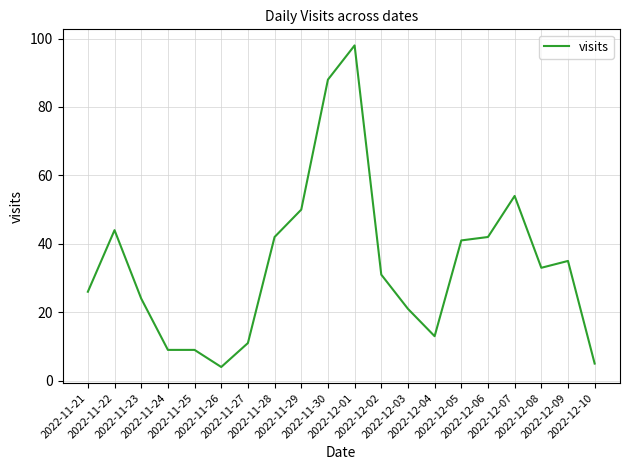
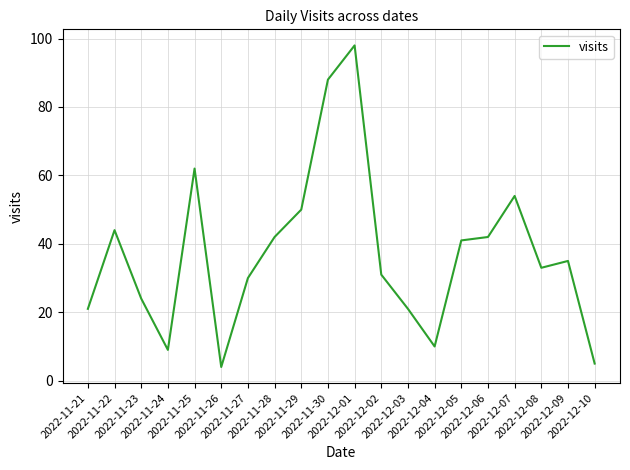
2022-11-21: 26 -> 21
2022-11-25: 9 -> 62
2022-11-27: 11 -> 30
2022-12-04: 13 -> 10
